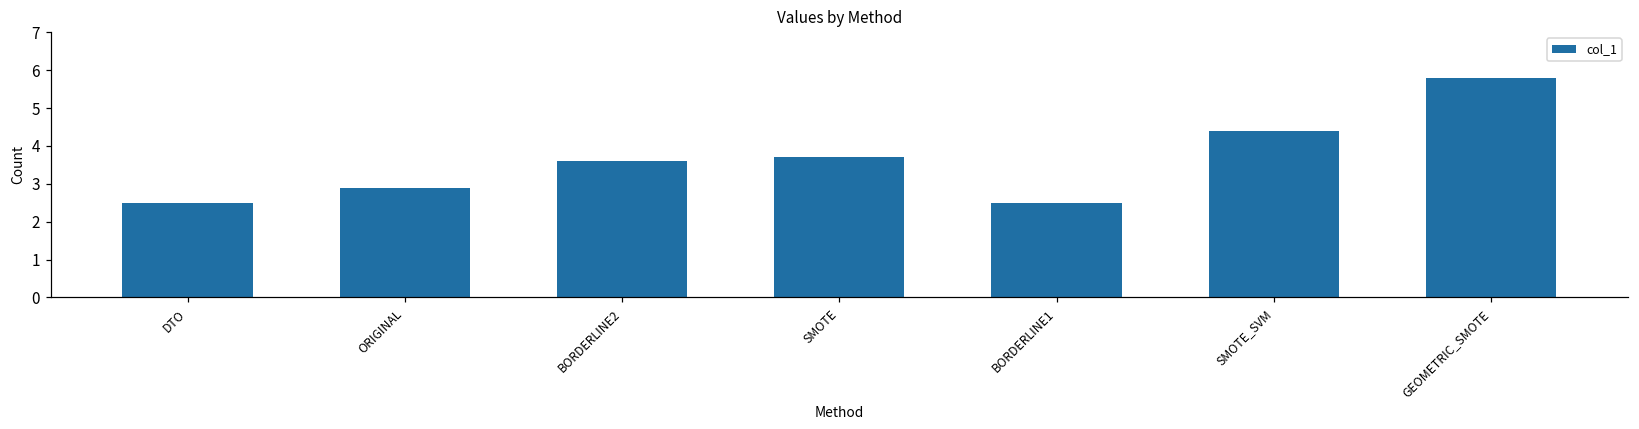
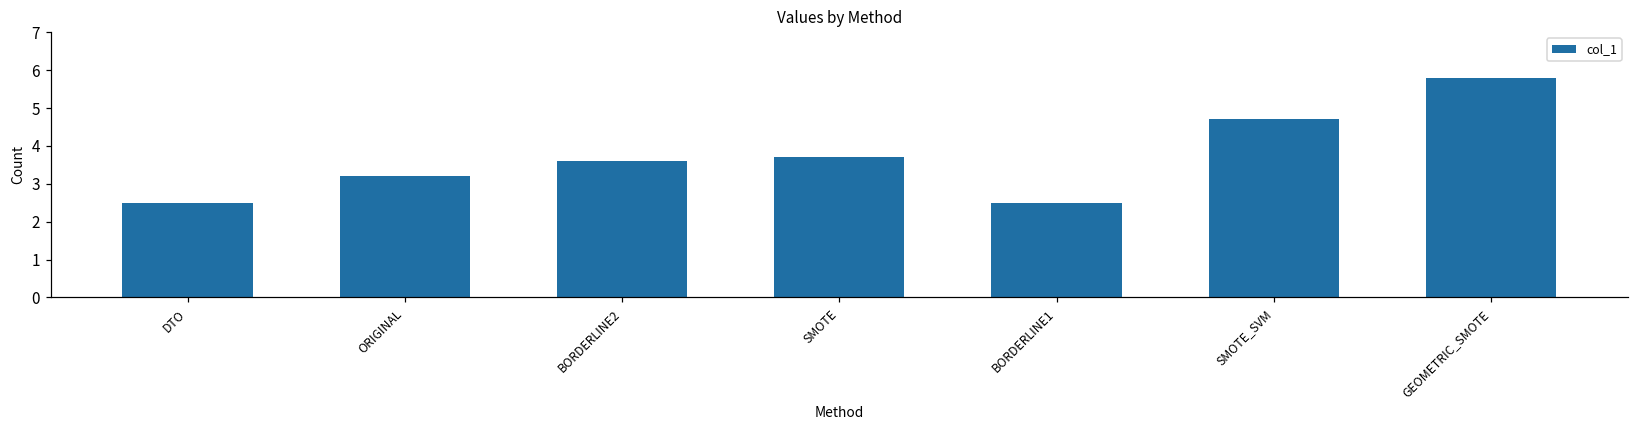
ORIGINAL: 2.9 -> 3.2
SMOTE_SVM: 4.4 -> 4.7
